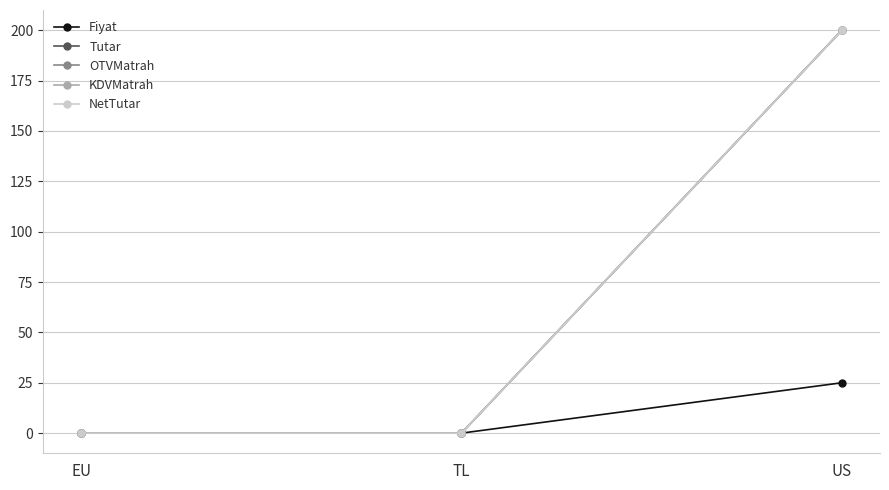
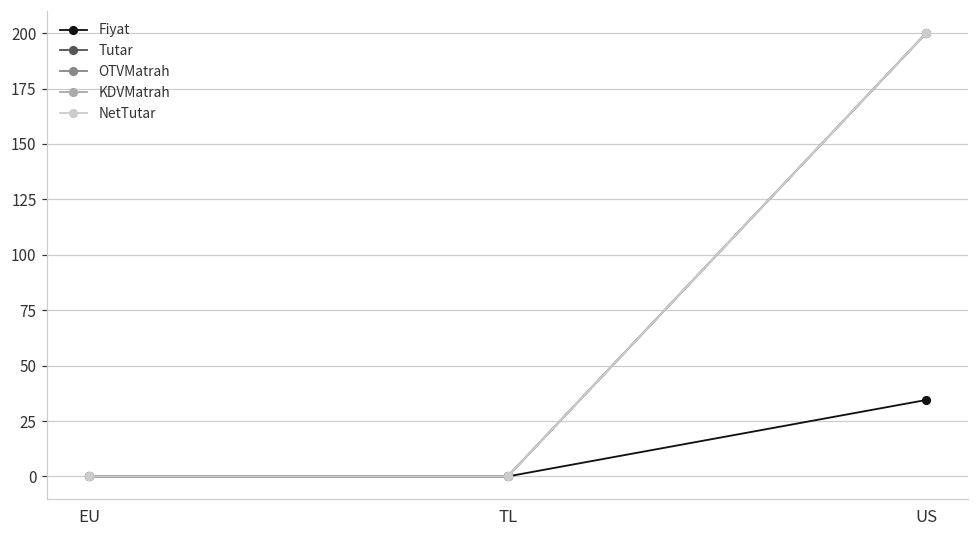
Fiyat, US: 25 -> 35
